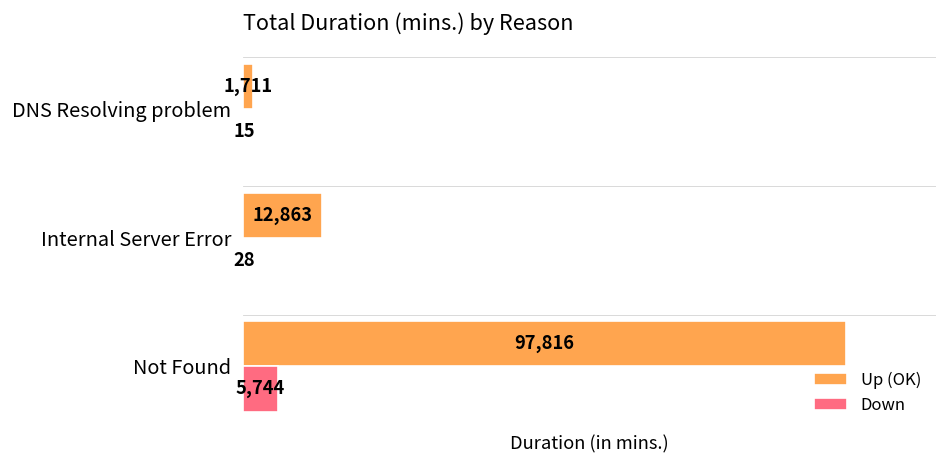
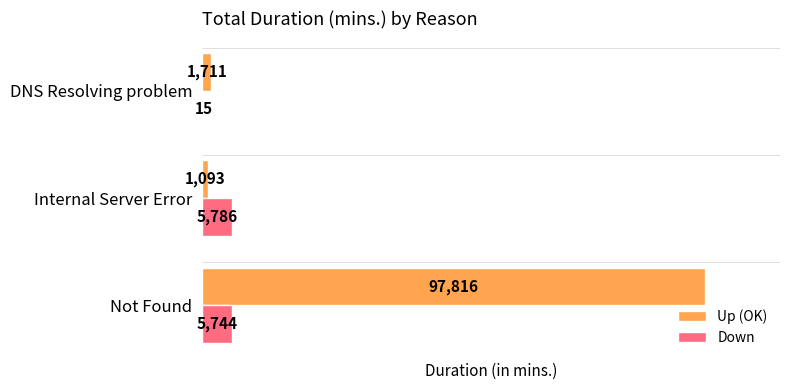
Up (OK), Internal Server Error: 12,863 -> 1,093
Down, Internal Server Error: 28 -> 5,786
